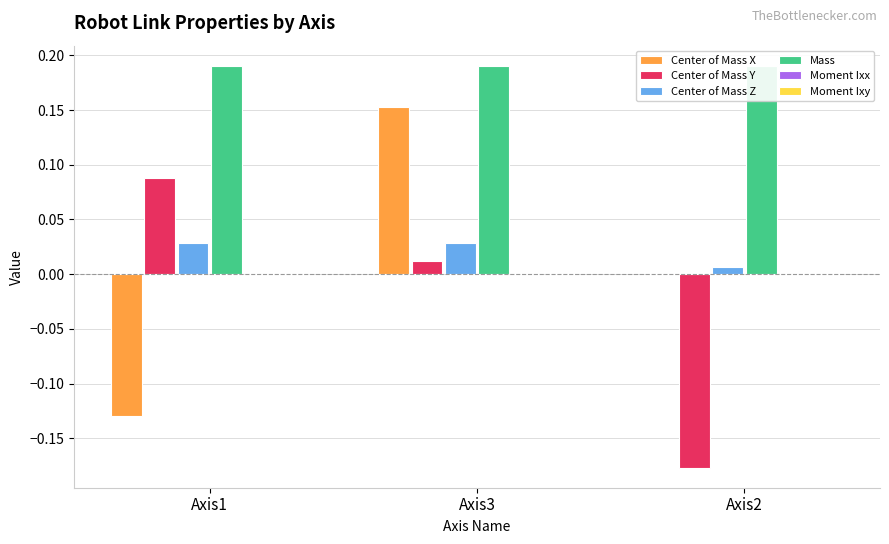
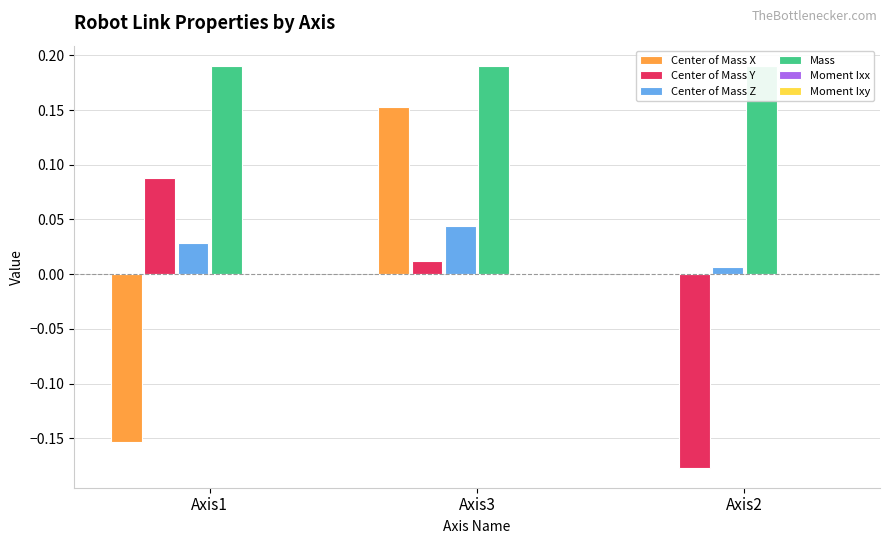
Center of Mass X, Axis1: -0.130 -> -0.153
Center of Mass Z, Axis3: 0.029 -> 0.044
